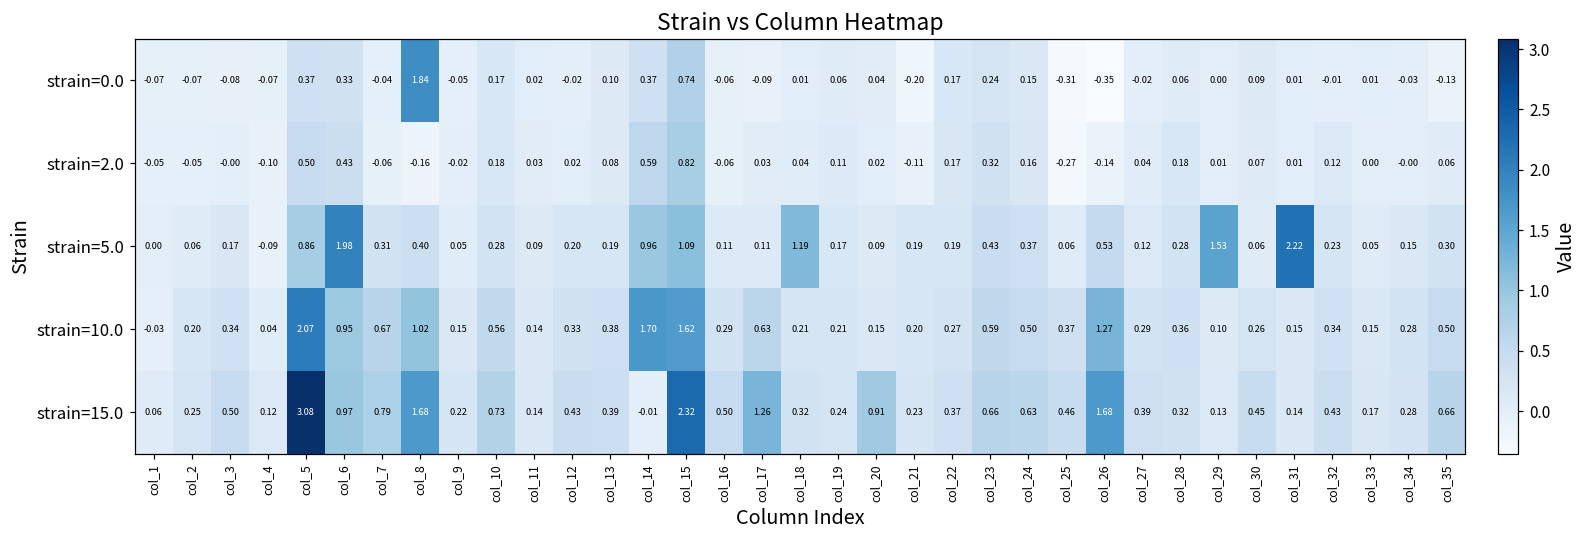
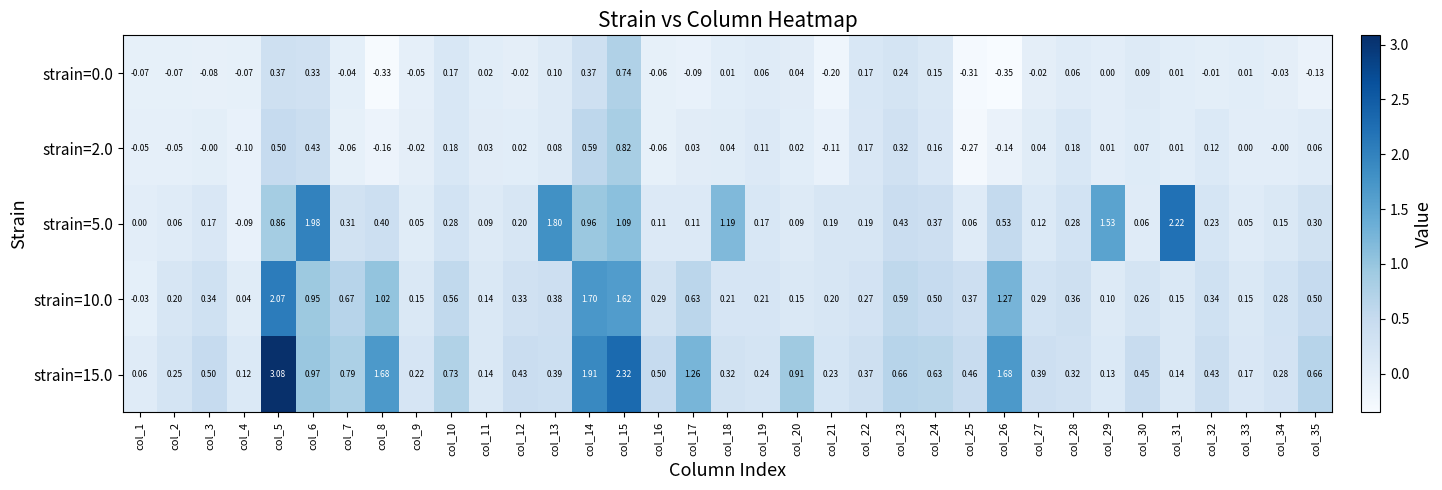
strain=0.0, col_8: 1.84 -> -0.33
strain=5.0, col_13: 0.19 -> 1.80
strain=15.0, col_14: -0.01 -> 1.91
